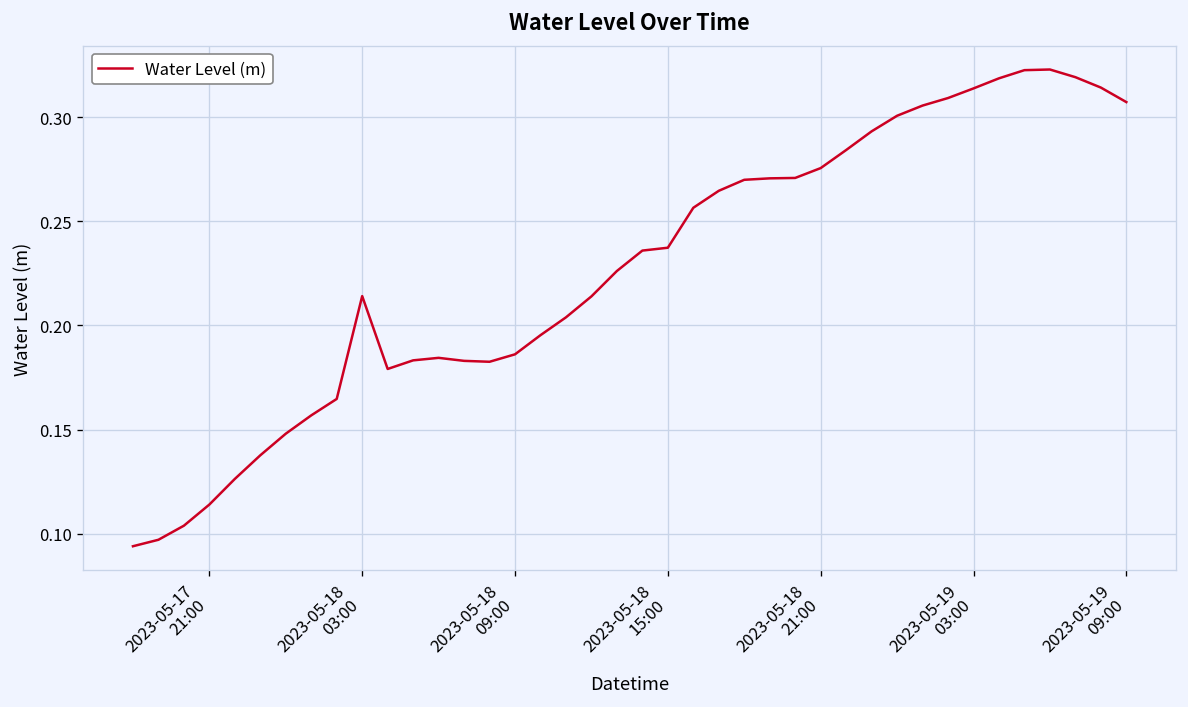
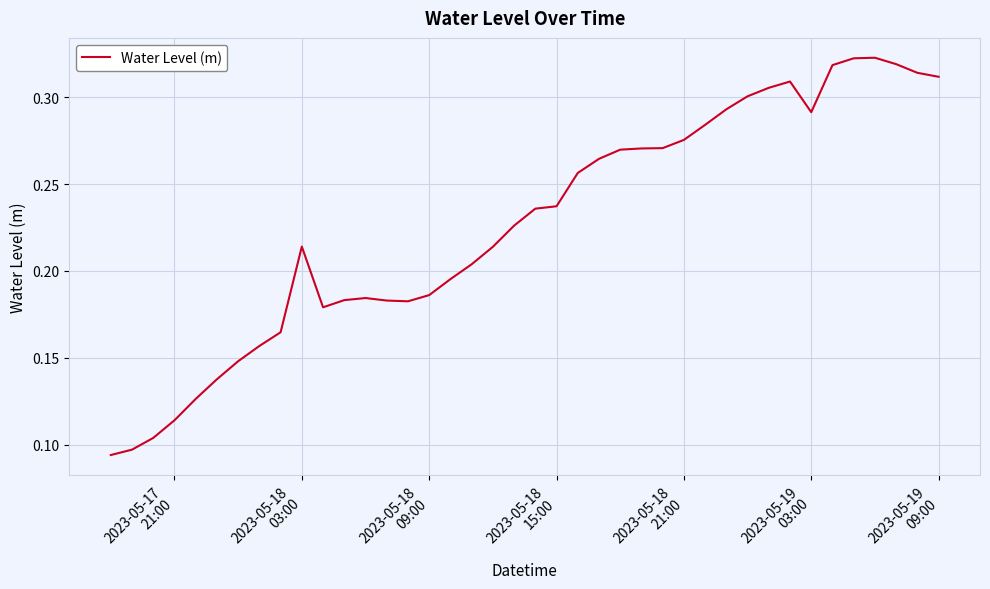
2023-05-19 03:00: 0.314 -> 0.291
2023-05-19 09:00: 0.307 -> 0.312
